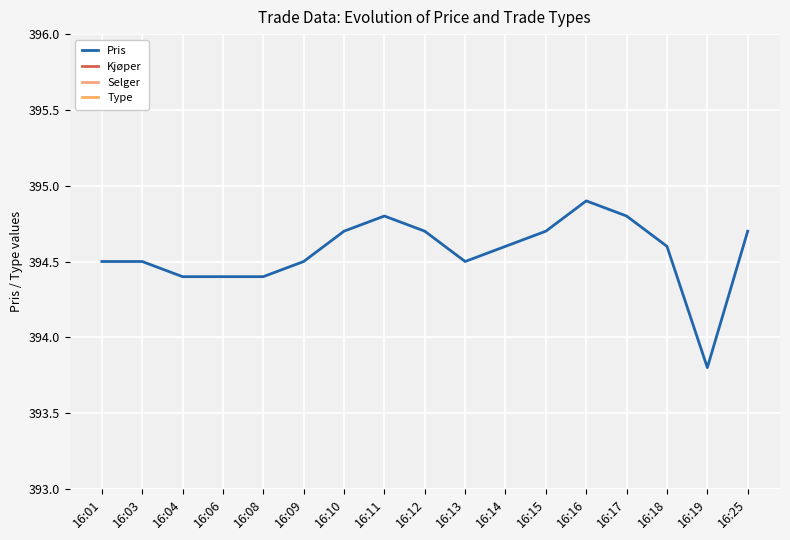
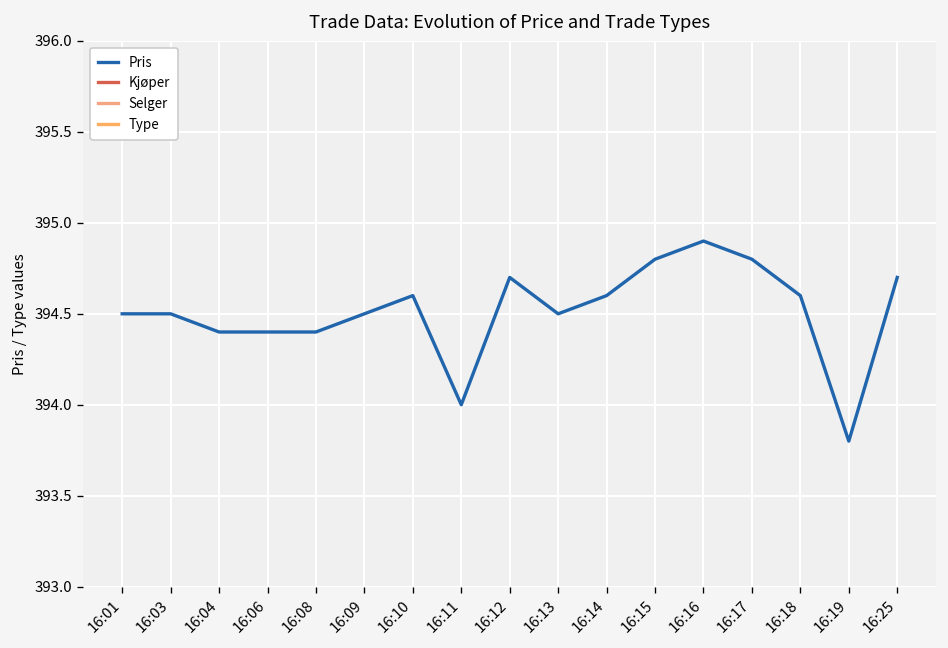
Pris, 16:10: 394.7 -> 394.6
Pris, 16:11: 394.8 -> 394.0
Pris, 16:15: 394.7 -> 394.8
